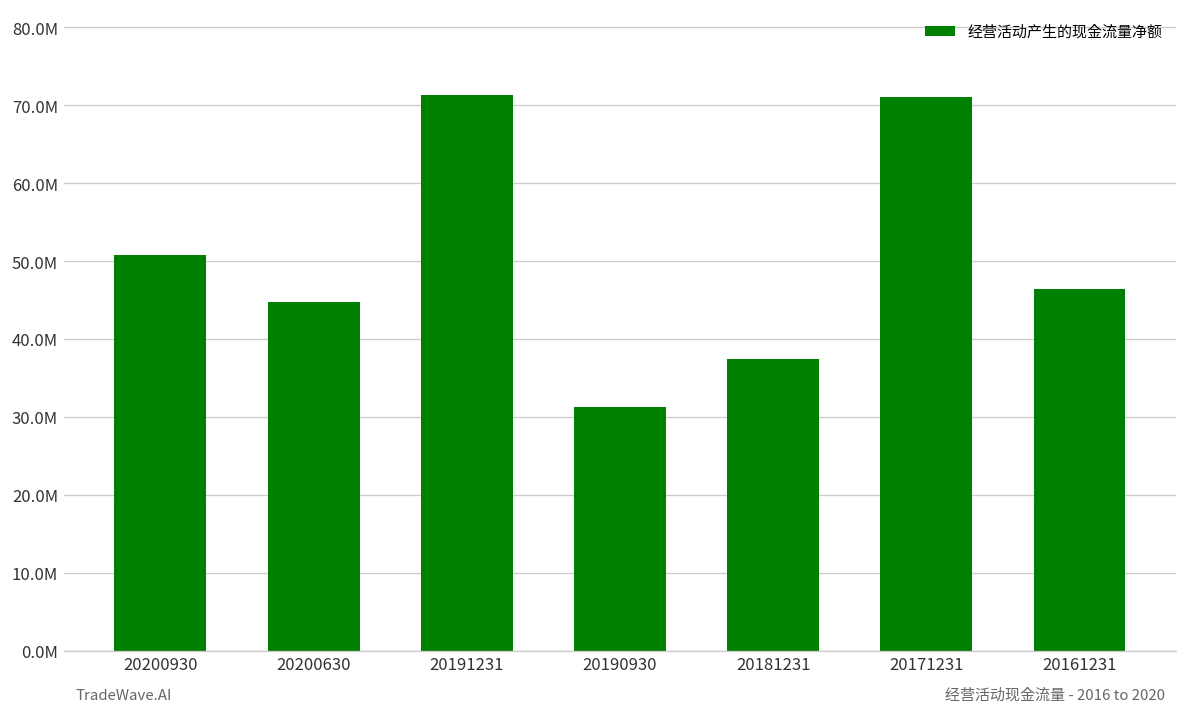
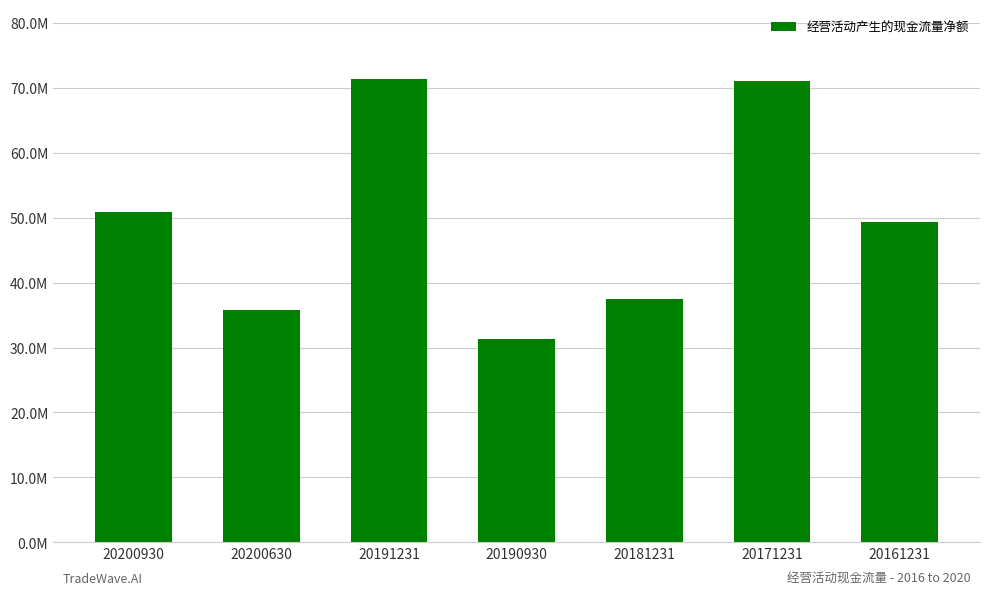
20200630: 45000000 -> 36000000
20161231: 46000000 -> 49000000
